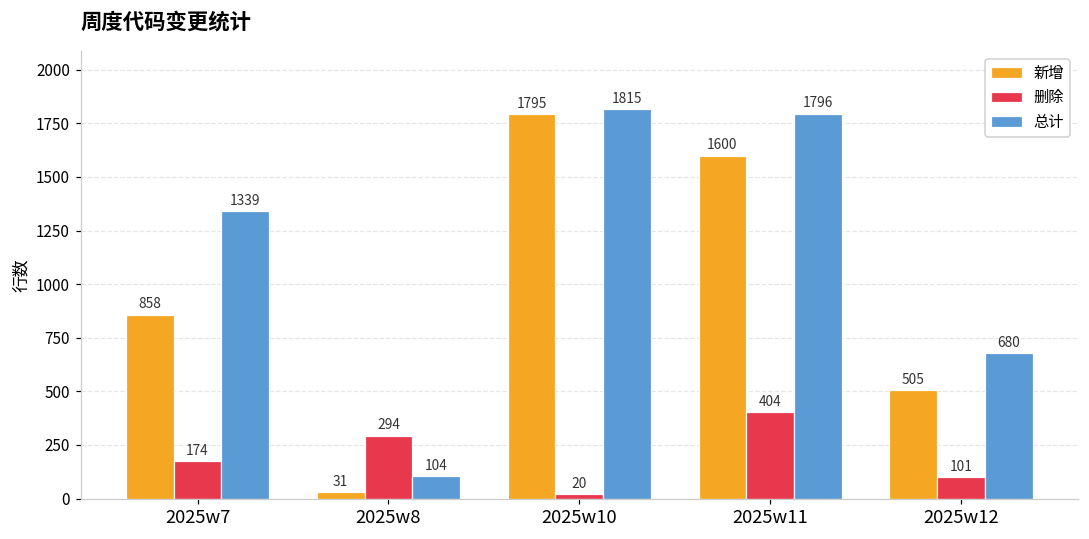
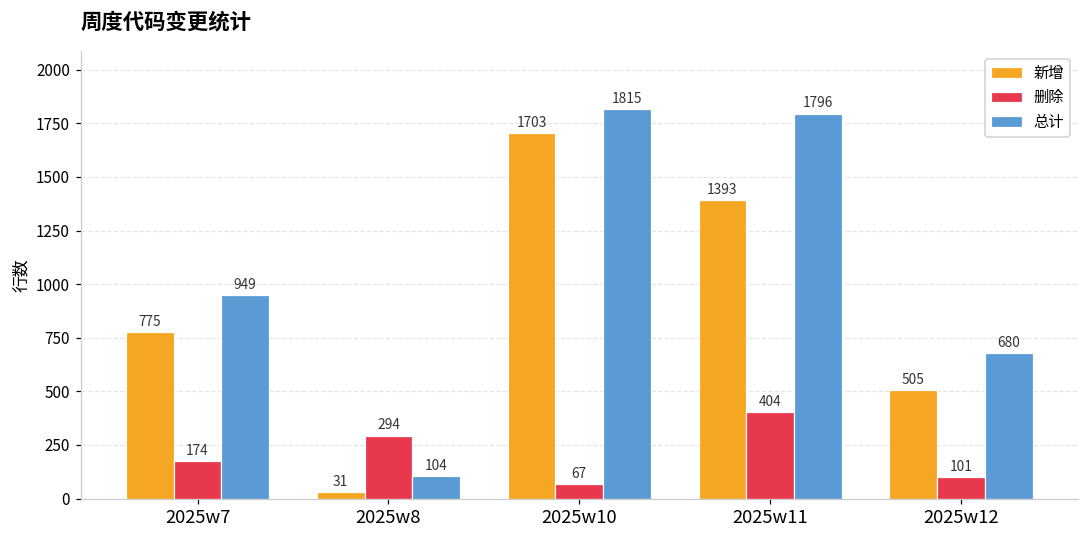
新增, 2025w7: 858 -> 775
总计, 2025w7: 1339 -> 949
新增, 2025w10: 1795 -> 1703
删除, 2025w10: 20 -> 67
新增, 2025w11: 1600 -> 1393
